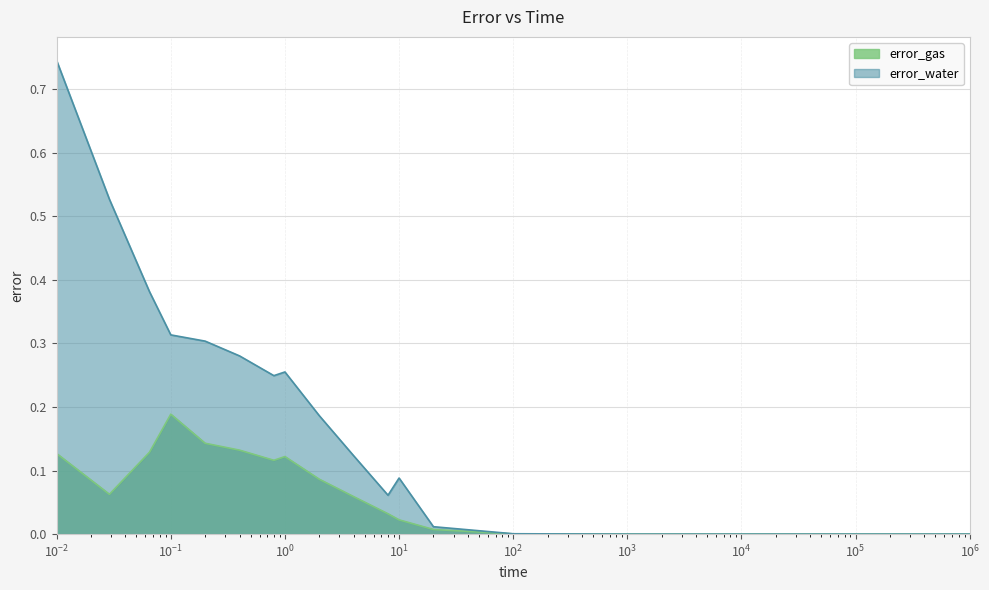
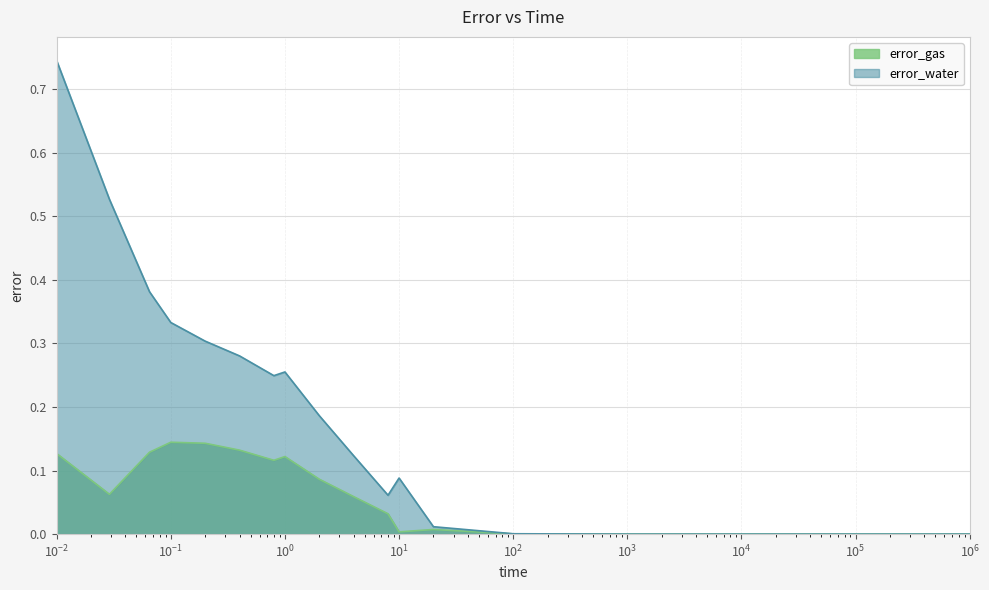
error_gas, 10^-1: 0.19 -> 0.14
error_water, 10^-1: 0.31 -> 0.33
error_gas, 10^1: 0.02 -> 0.00
